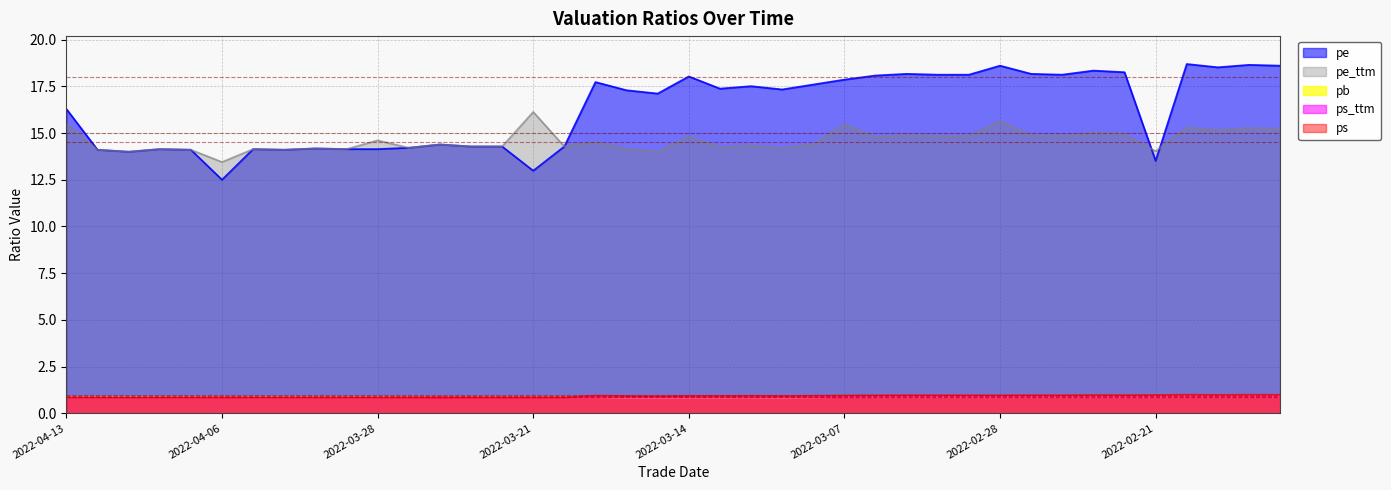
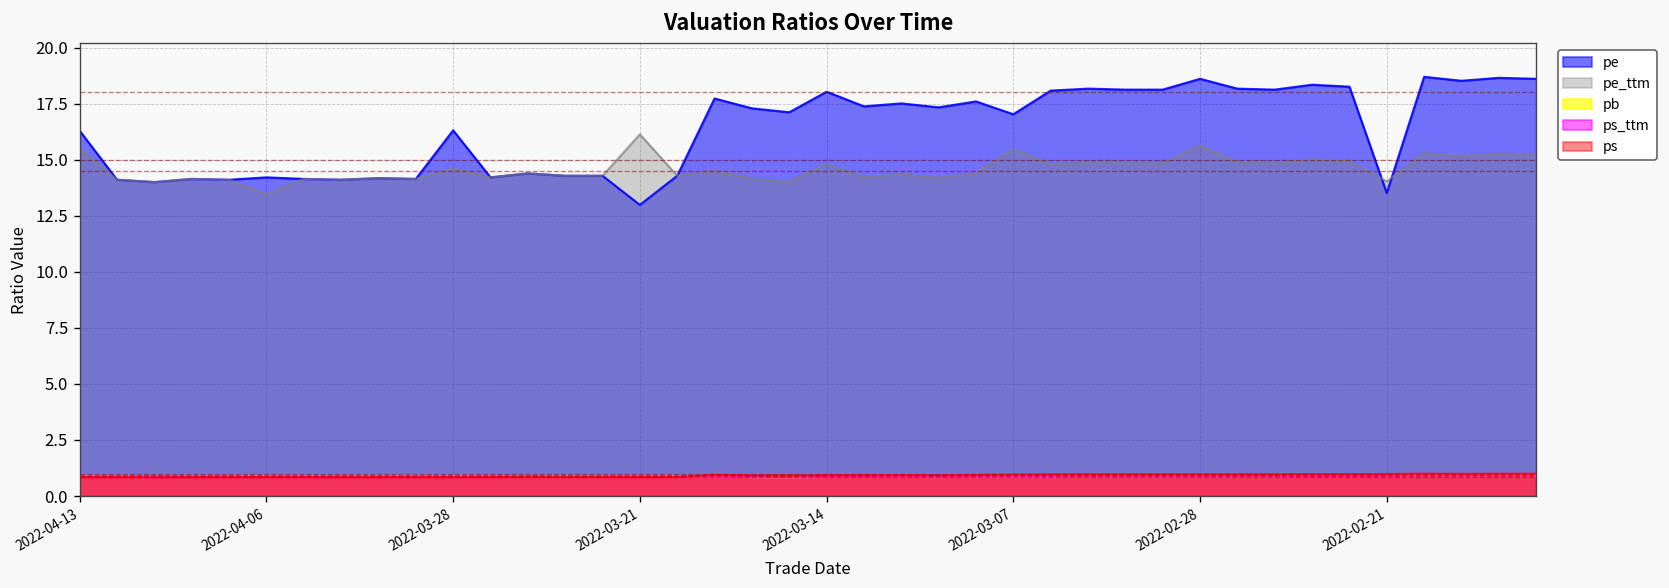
pe, 2022-04-06: 12.5 -> 14.2
pe, 2022-03-28: 14.1 -> 16.3
pe, 2022-03-07: 17.9 -> 17.0
